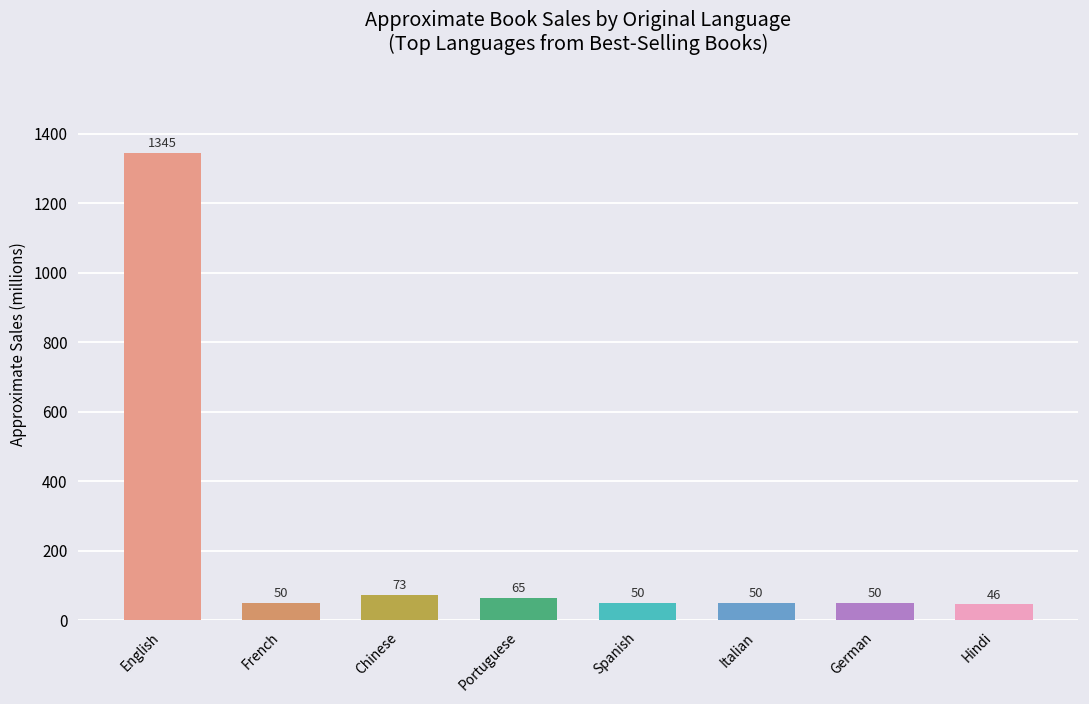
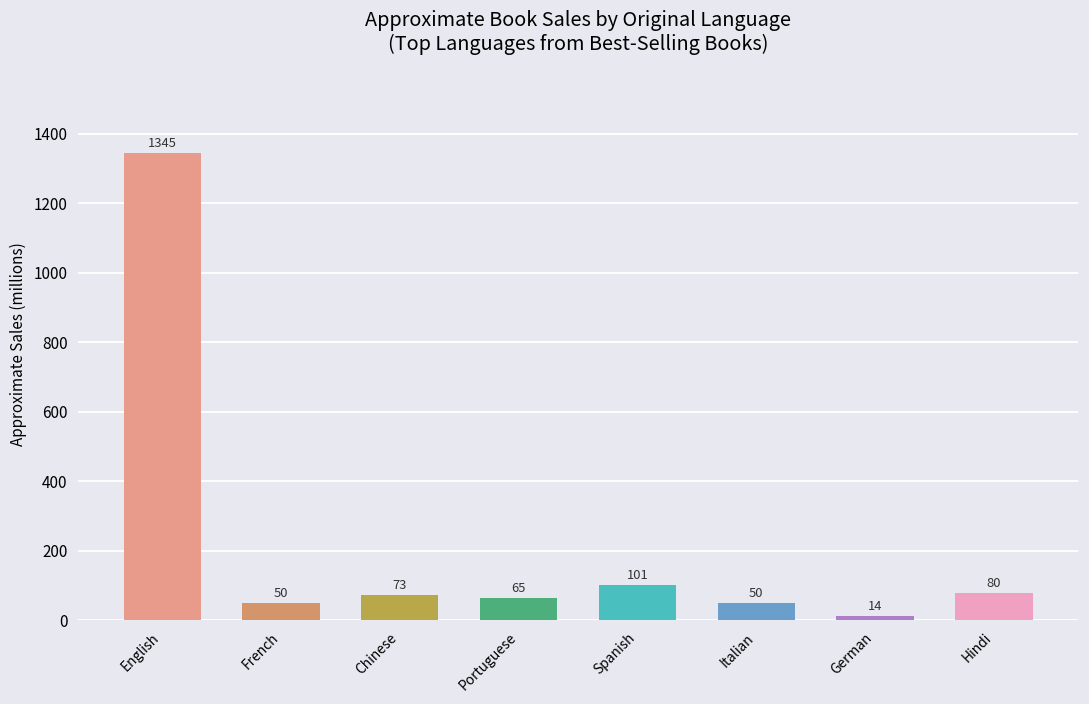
Spanish: 50 -> 101
German: 50 -> 14
Hindi: 46 -> 80
